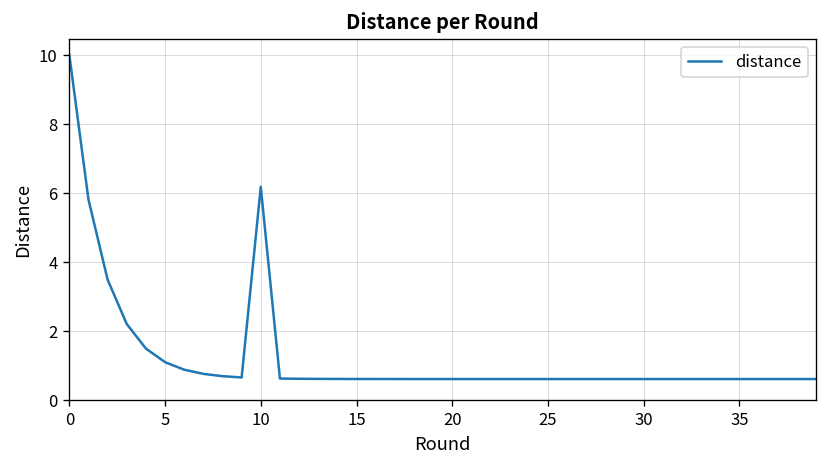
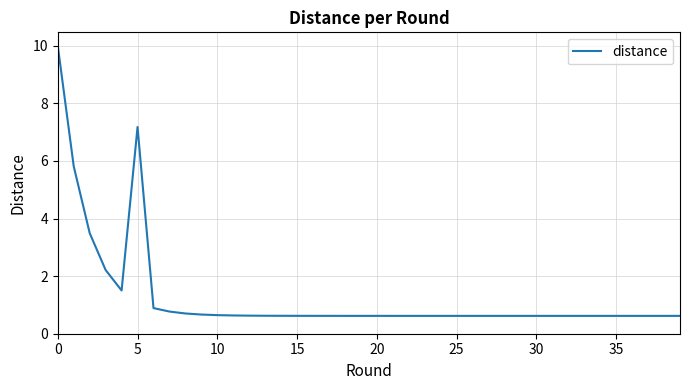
5: 1.1 -> 7.2
10: 6.2 -> 0.6
